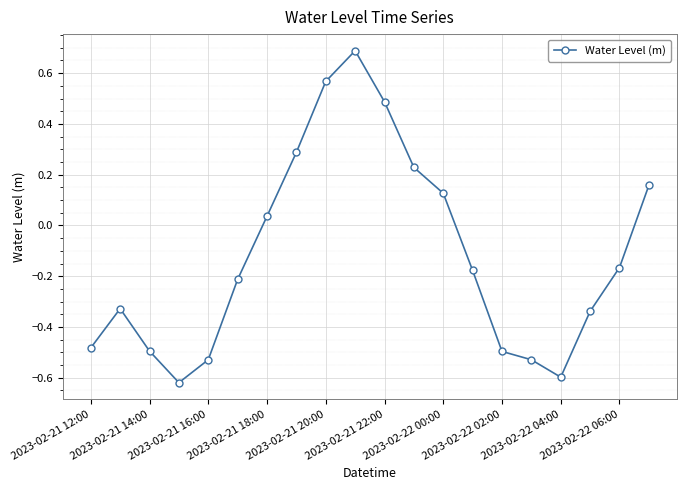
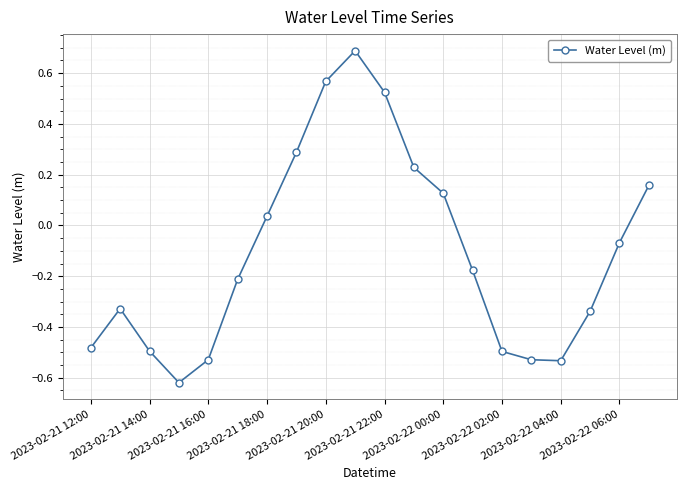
2023-02-21 22:00: 0.49 -> 0.52
2023-02-22 04:00: -0.60 -> -0.53
2023-02-22 06:00: -0.17 -> -0.07
